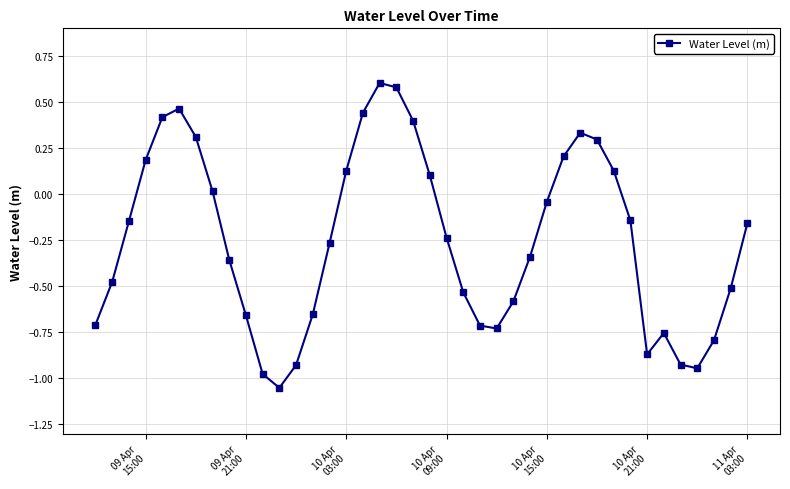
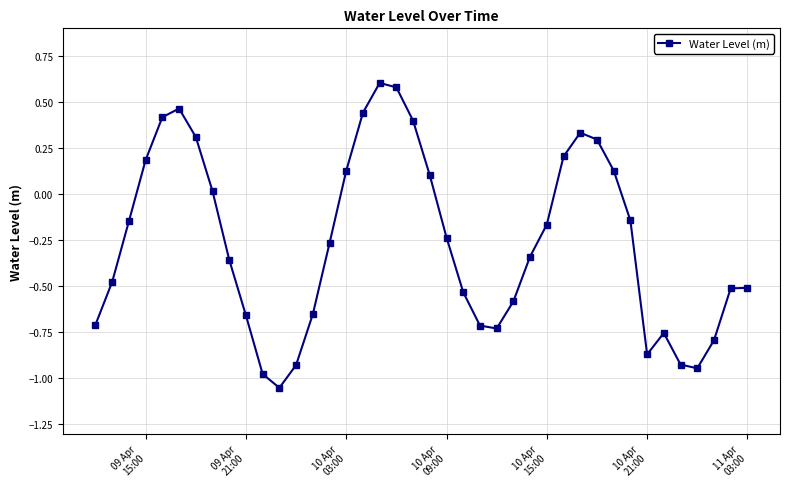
10 Apr 15:00: -0.04 -> -0.16
11 Apr 03:00: -0.16 -> -0.51
